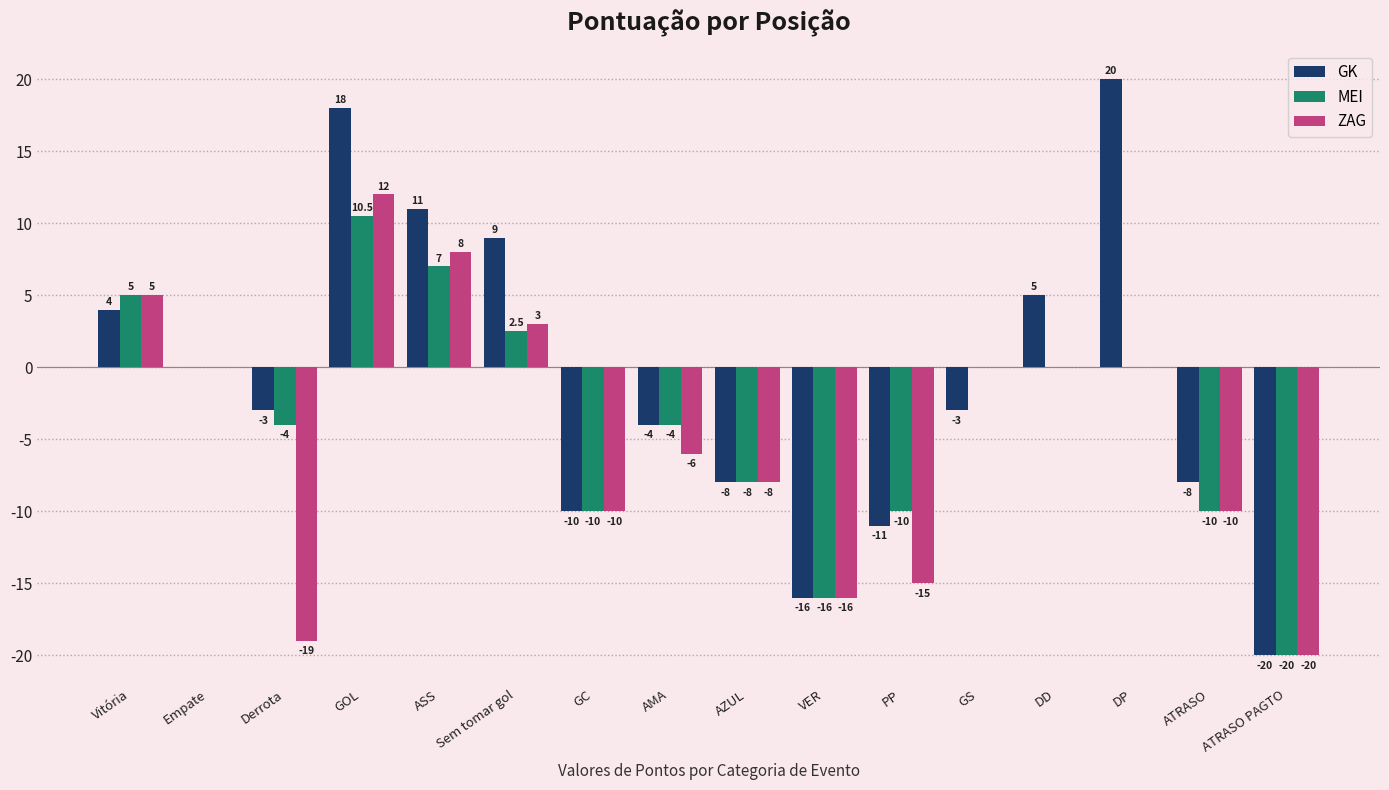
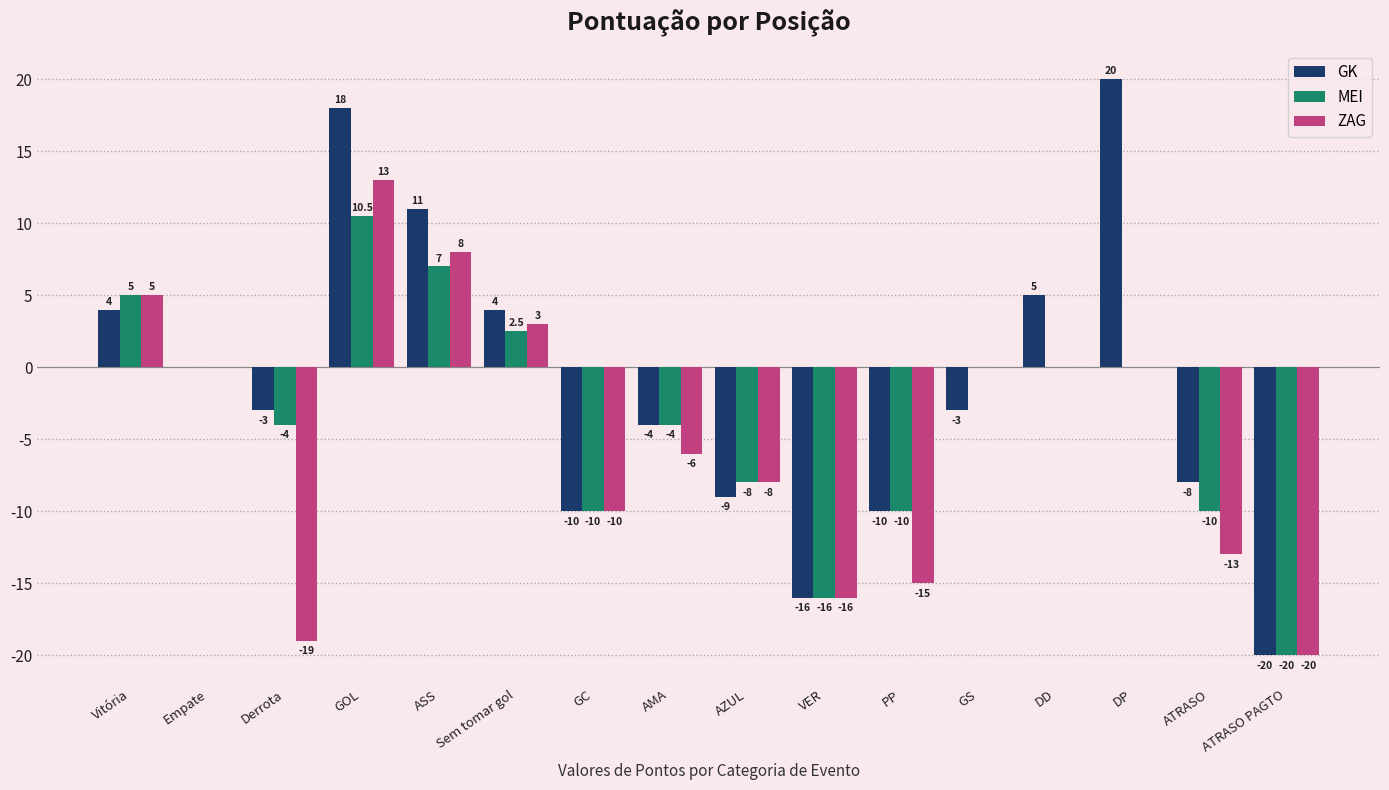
ZAG, GOL: 12 -> 13
GK, Sem tomar gol: 9 -> 4
GK, AZUL: -8 -> -9
GK, PP: -11 -> -10
ZAG, ATRASO: -10 -> -13
